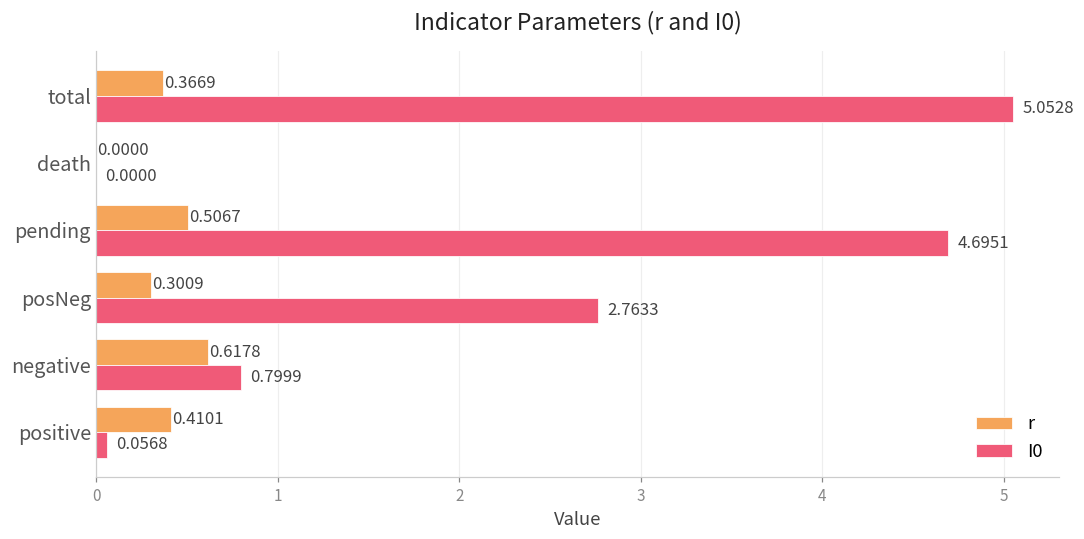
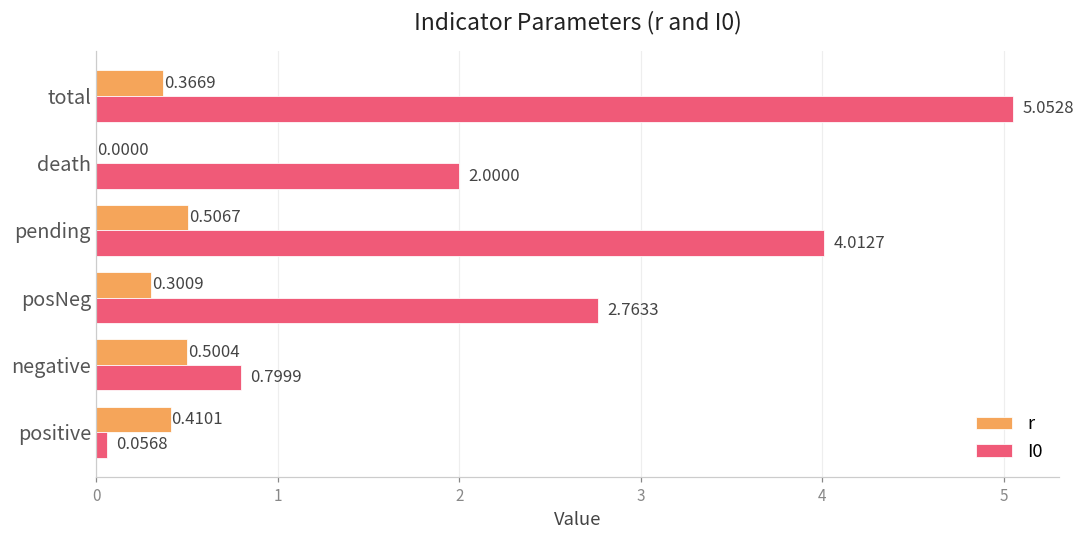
I0, death: 0.0000 -> 2.0000
I0, pending: 4.6951 -> 4.0127
r, negative: 0.6178 -> 0.5004
